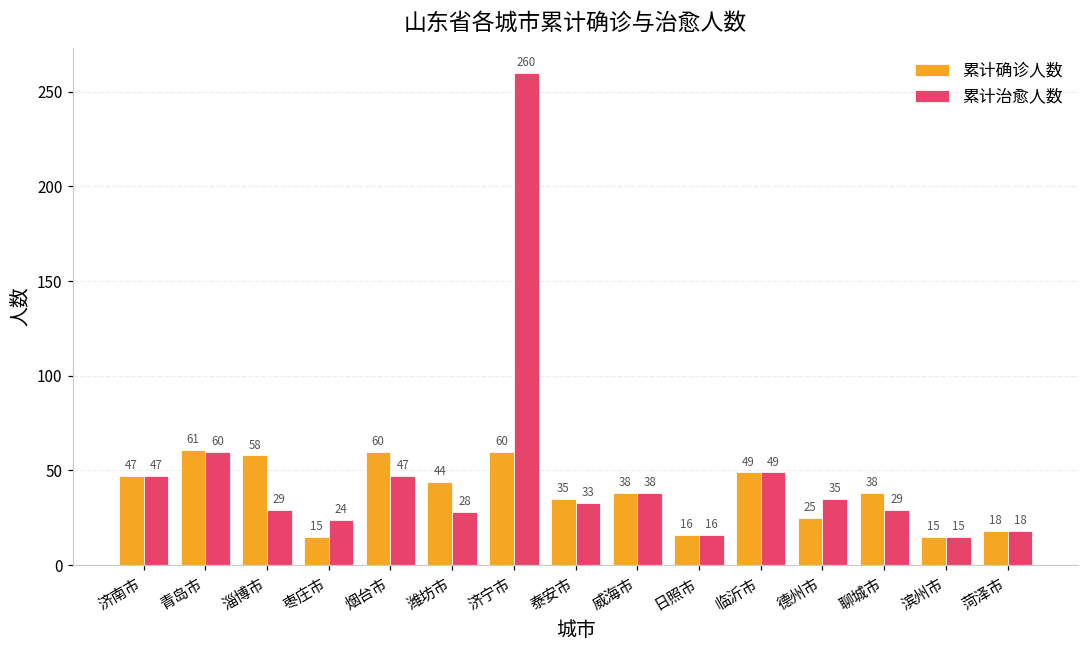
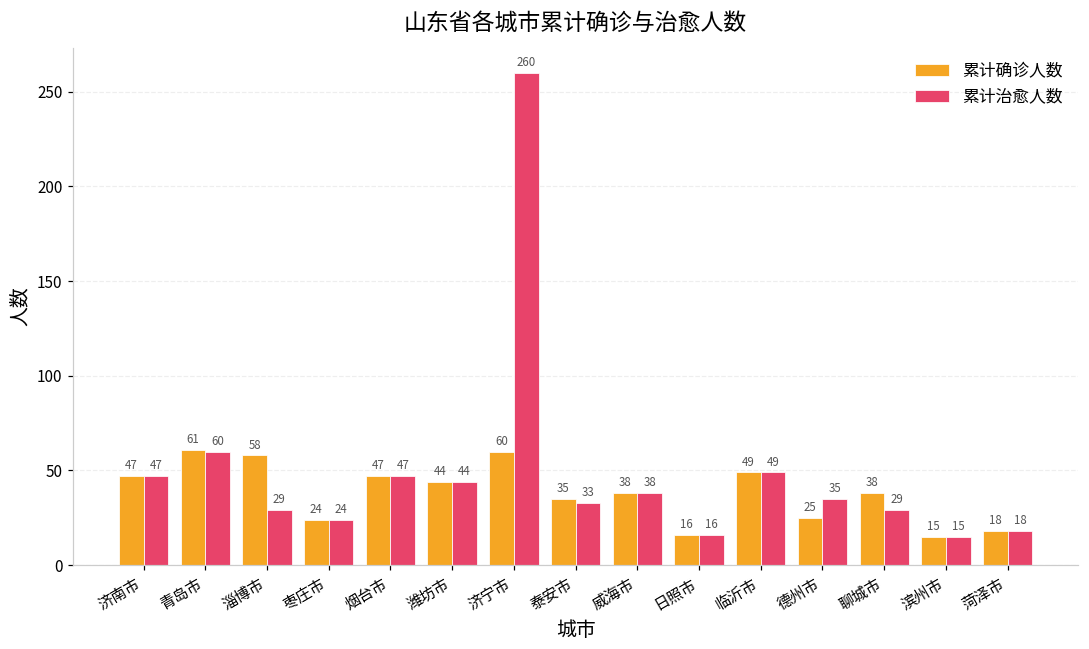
累计确诊人数, 枣庄市: 15 -> 24
累计确诊人数, 烟台市: 60 -> 47
累计治愈人数, 潍坊市: 28 -> 44
